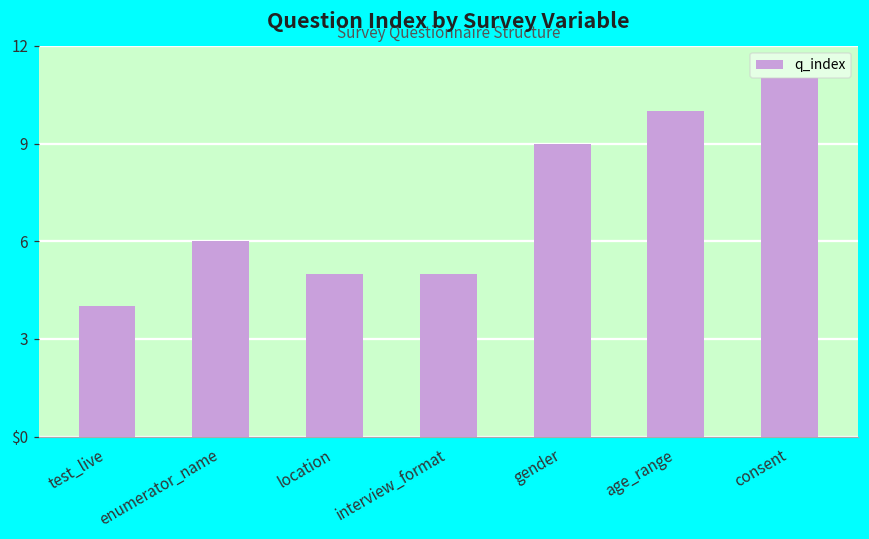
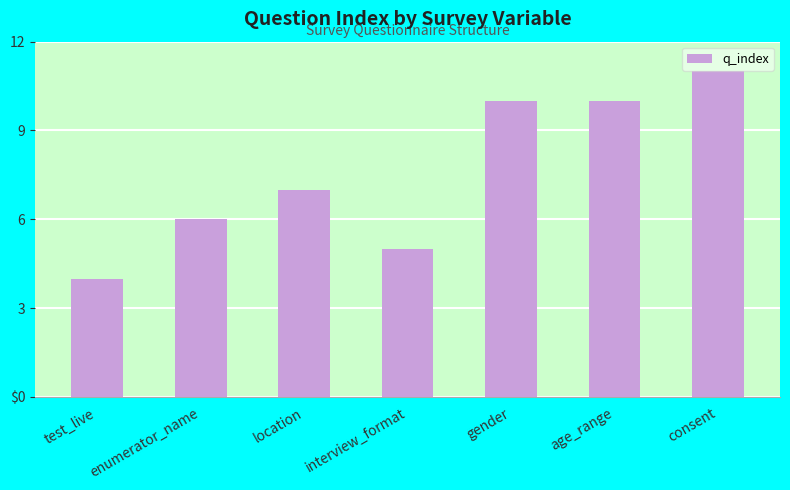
location: 5 -> 7
gender: 9 -> 10
